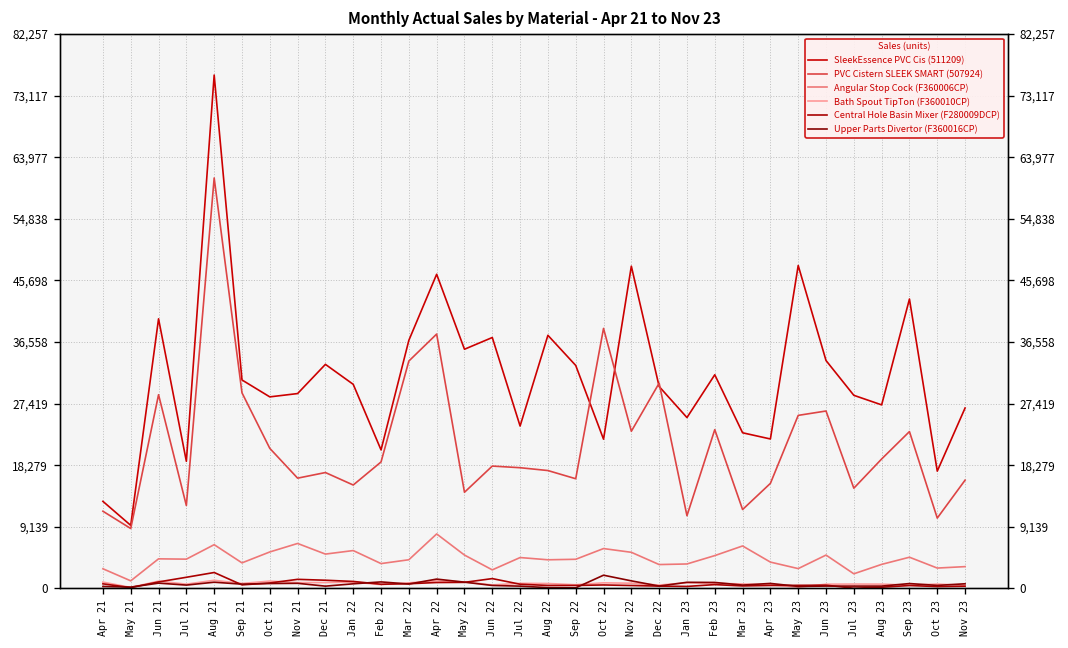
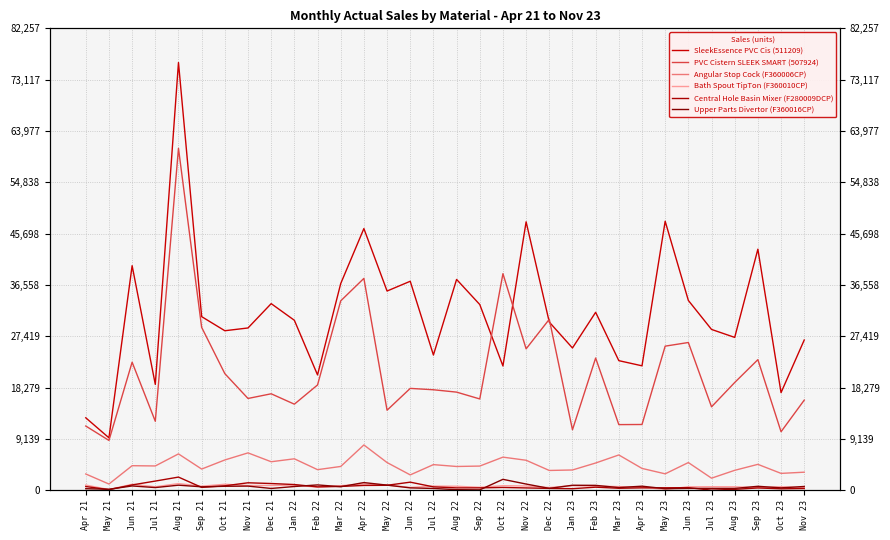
PVC Cistern SLEEK SMART (507924), Jun 21: 29,000 -> 23,000
PVC Cistern SLEEK SMART (507924), Nov 22: 23,000 -> 25,000
PVC Cistern SLEEK SMART (507924), Apr 23: 16,000 -> 12,000
